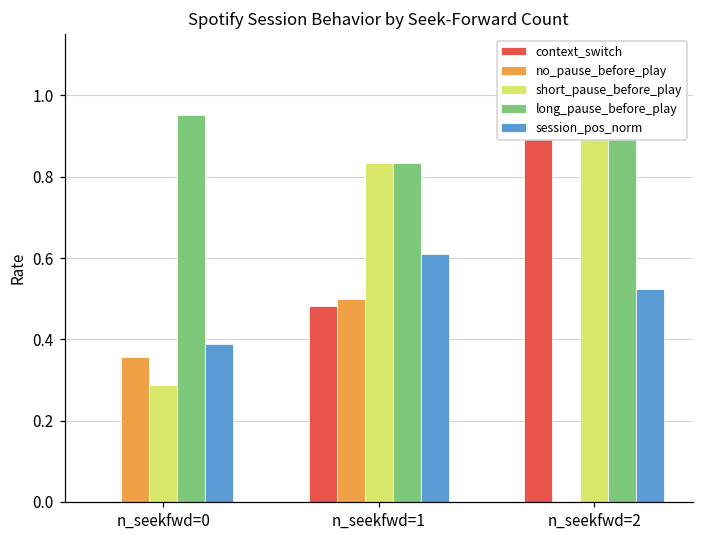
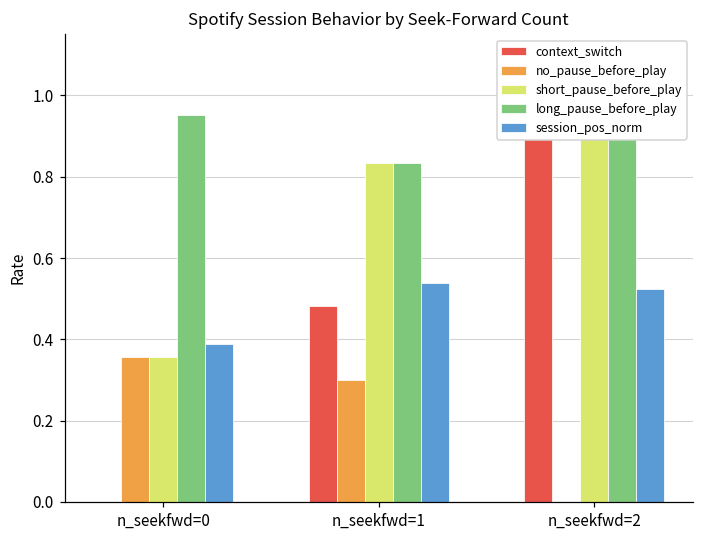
short_pause_before_play, n_seekfwd=0: 0.29 -> 0.36
no_pause_before_play, n_seekfwd=1: 0.5 -> 0.3
session_pos_norm, n_seekfwd=1: 0.61 -> 0.54
